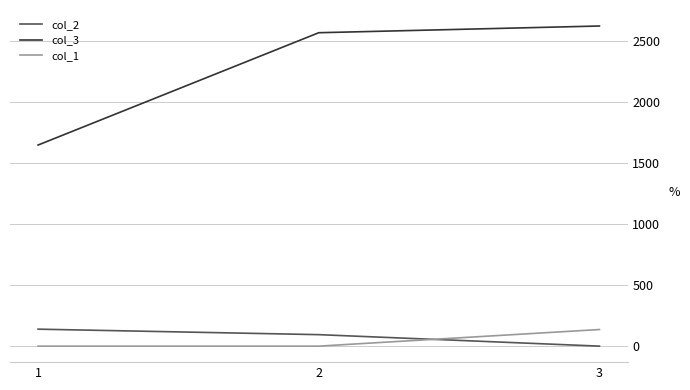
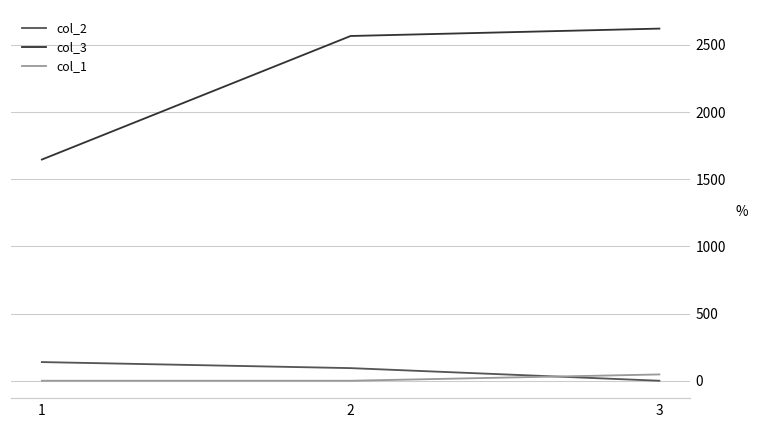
col_1, 3: 140 -> 50
